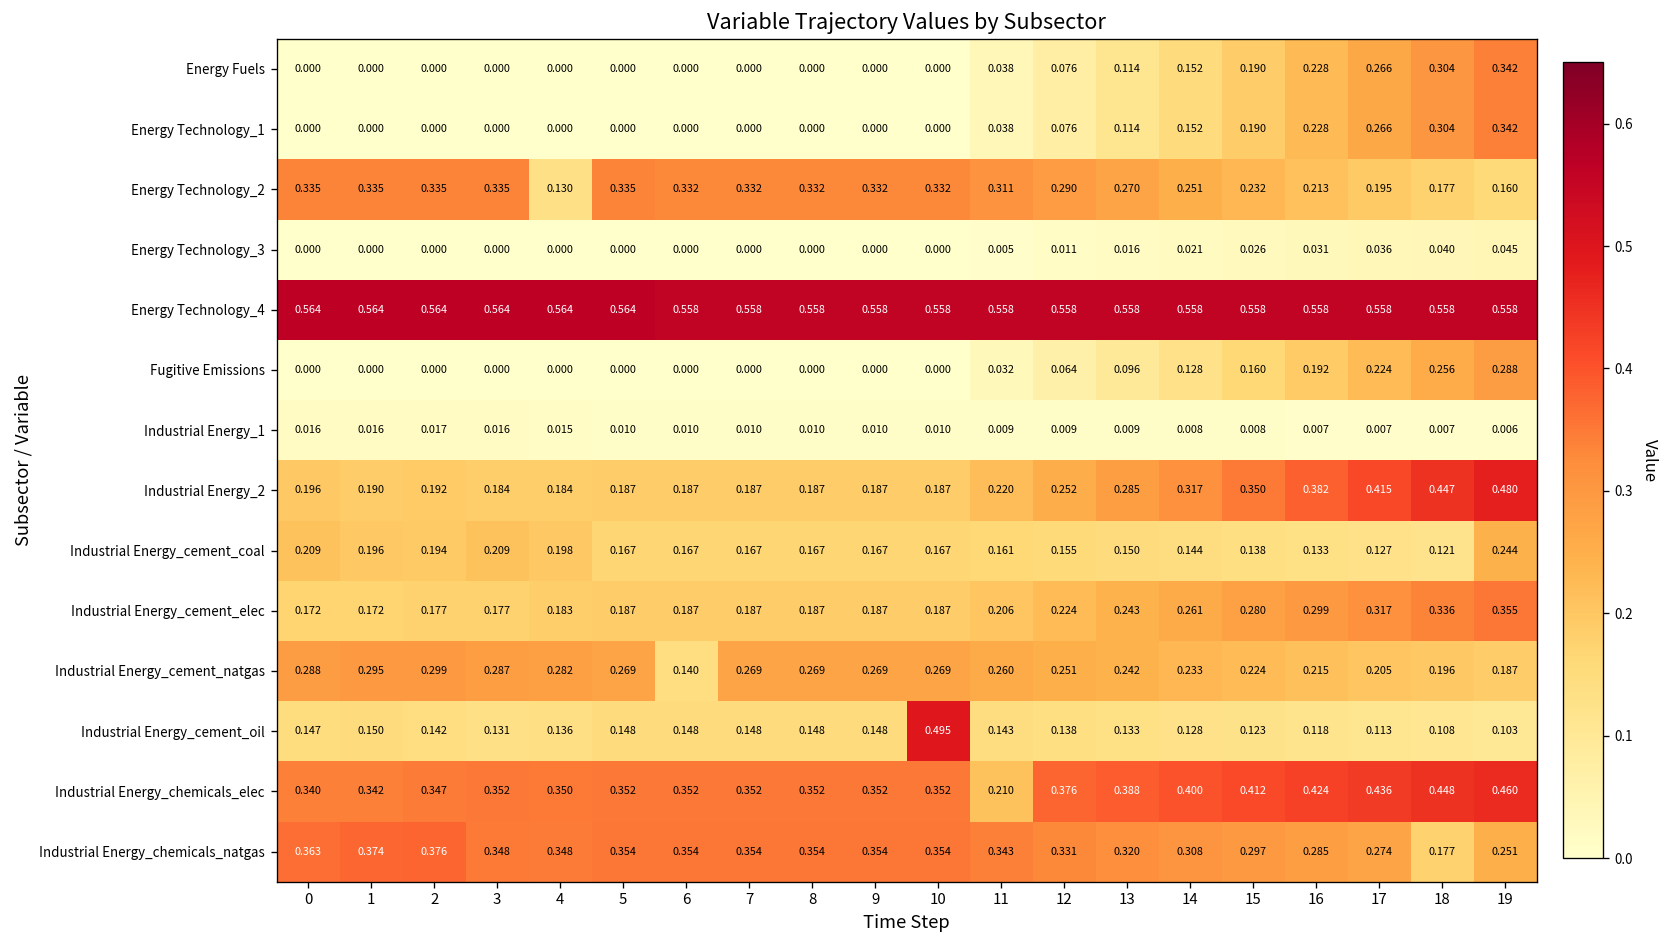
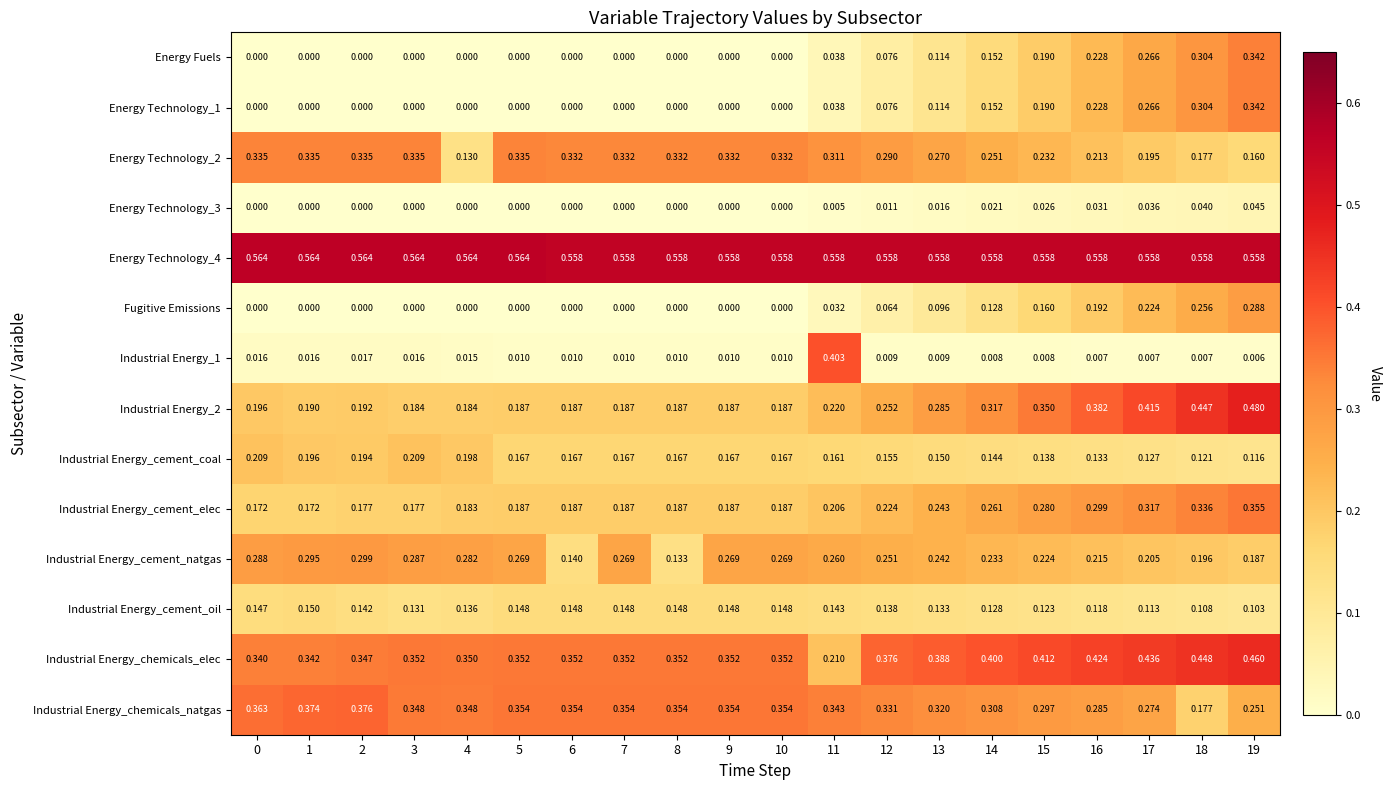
Industrial Energy_1, 11: 0.009 -> 0.403
Industrial Energy_cement_coal, 19: 0.244 -> 0.116
Industrial Energy_cement_natgas, 8: 0.269 -> 0.133
Industrial Energy_cement_oil, 10: 0.495 -> 0.148
